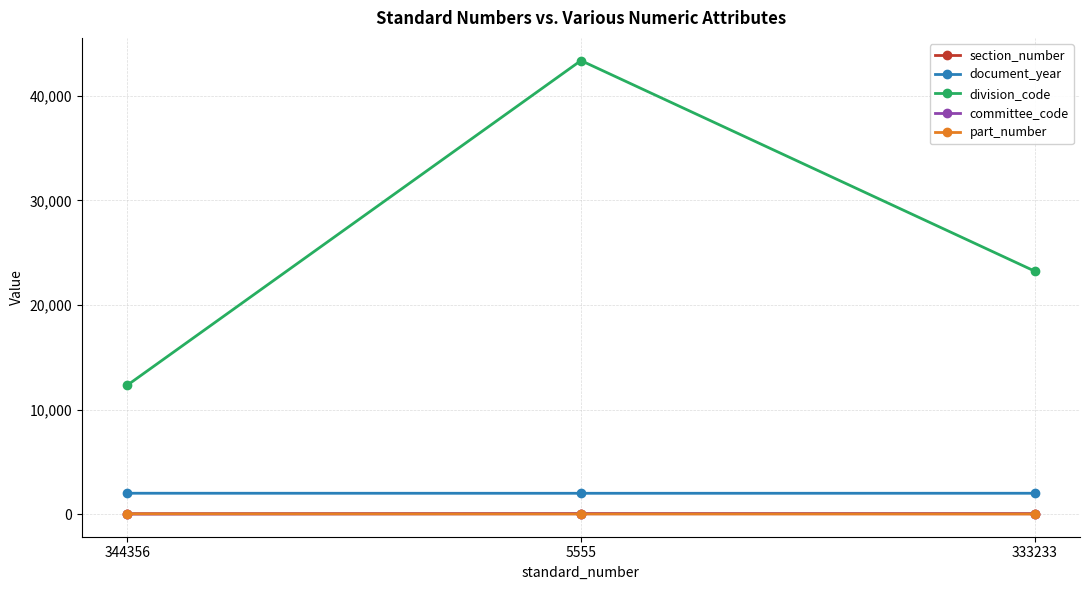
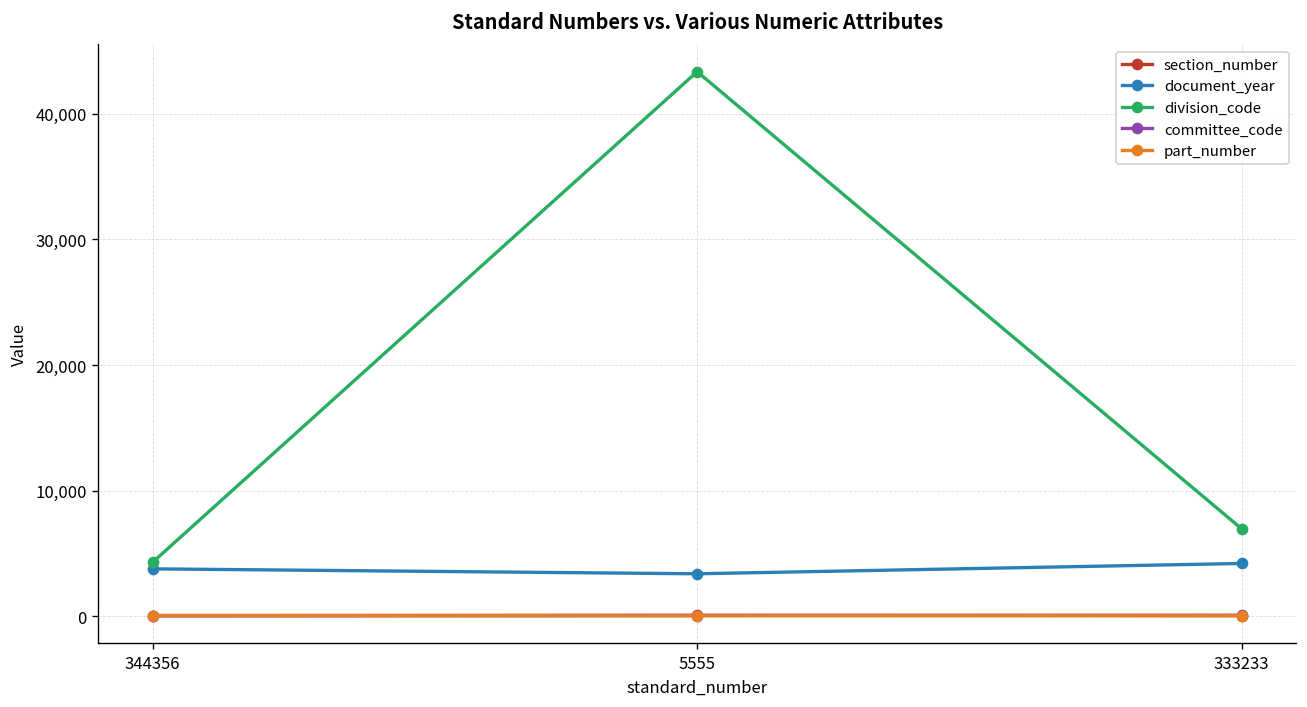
document_year, 344356: 2,000 -> 3,800
division_code, 344356: 12,300 -> 4,300
document_year, 5555: 2,000 -> 3,400
document_year, 333233: 2,000 -> 4,200
division_code, 333233: 23,200 -> 7,000
